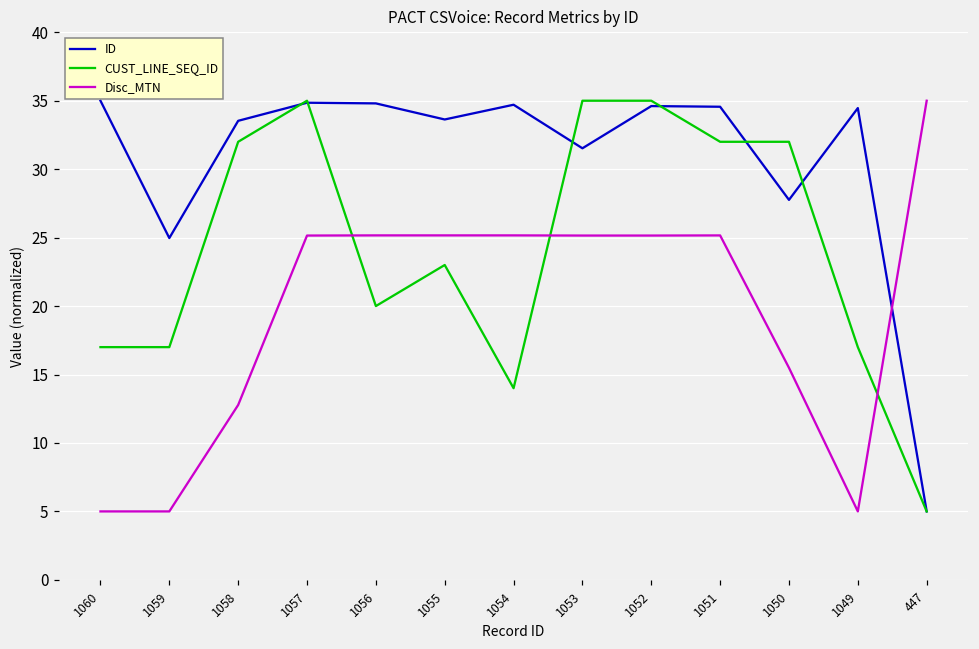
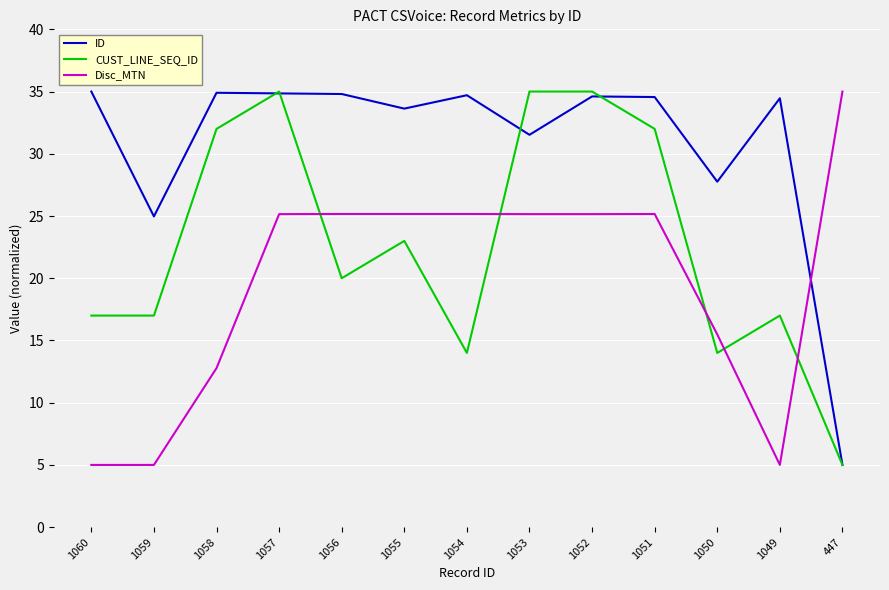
ID, 1058: 33.5 -> 34.9
CUST_LINE_SEQ_ID, 1050: 32.0 -> 14.0
